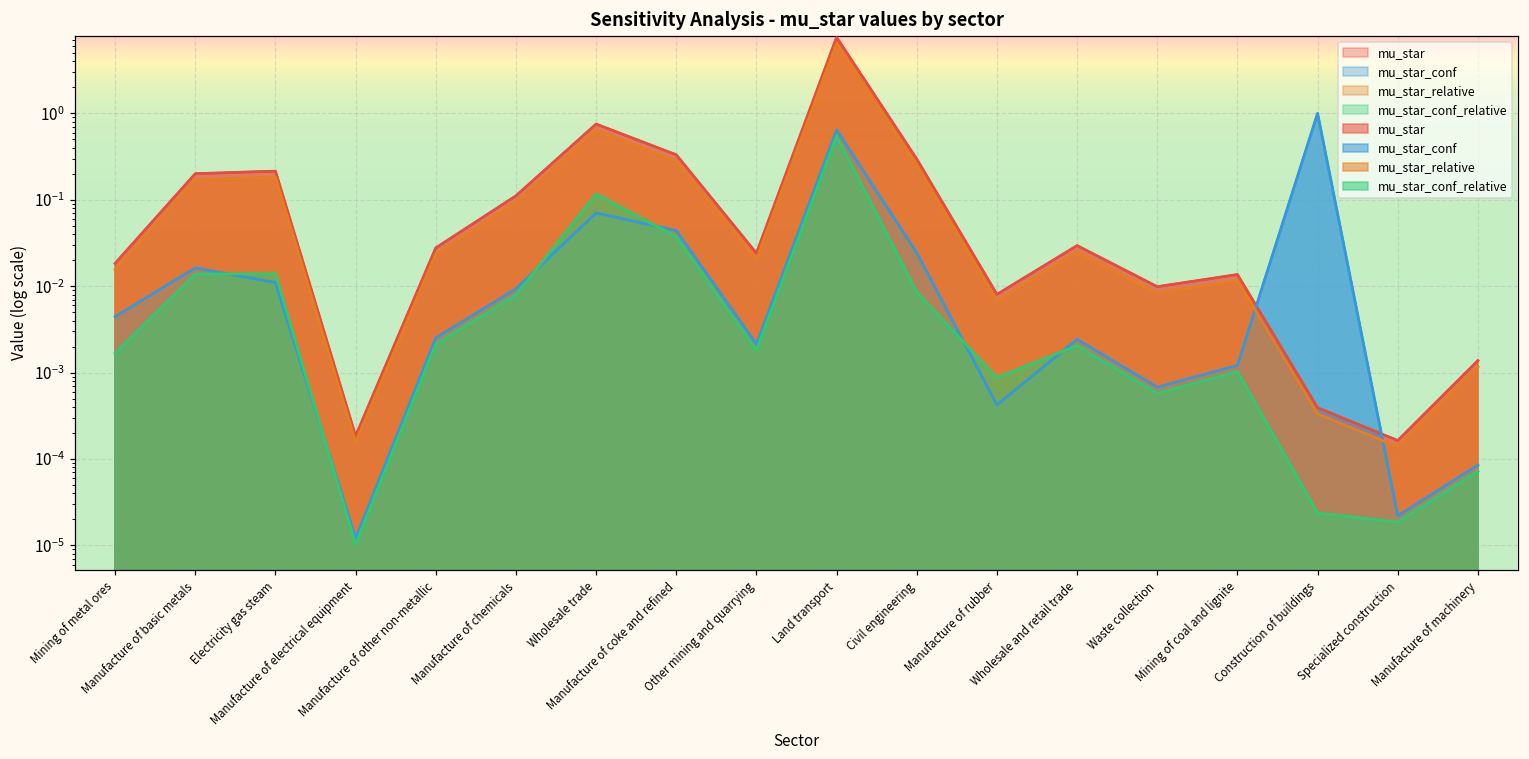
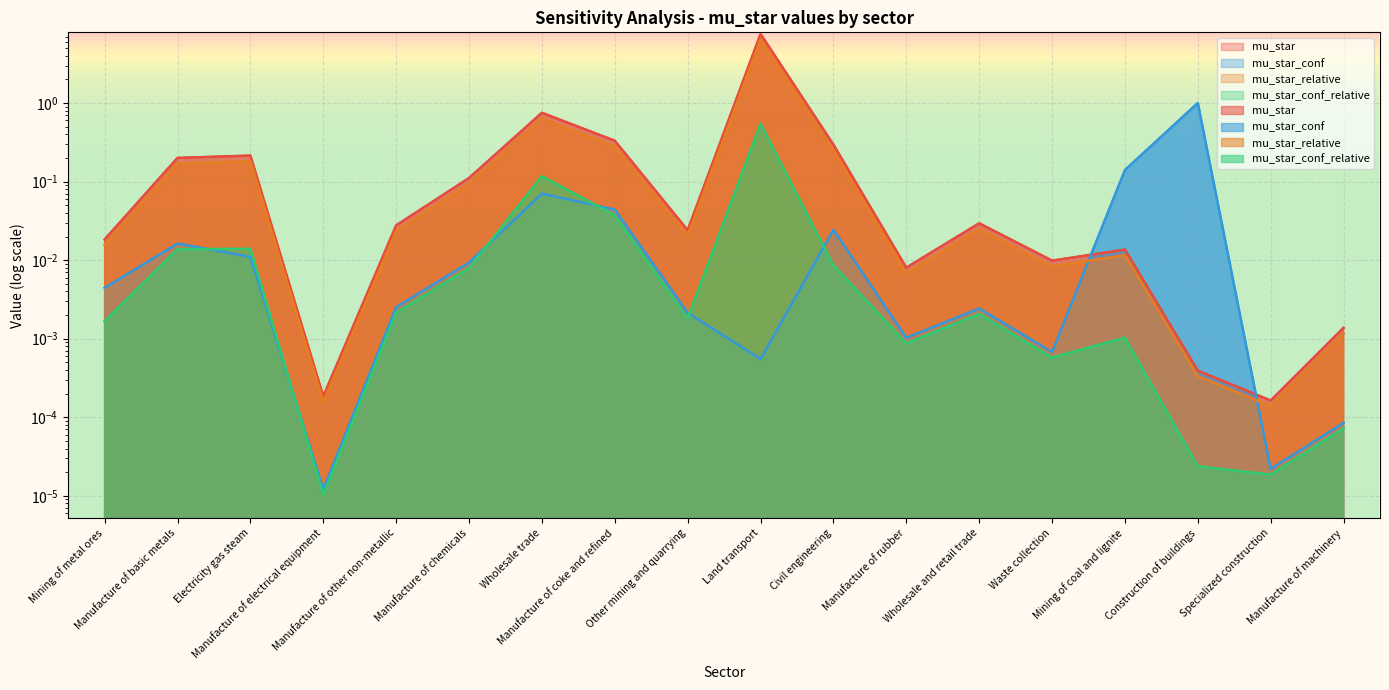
mu_star_conf, Land transport: 0.6 -> 0.0006
mu_star_conf, Manufacture of rubber: 0.0004 -> 0.0010
mu_star_conf, Mining of coal and lignite: 0.0012 -> 0.14
